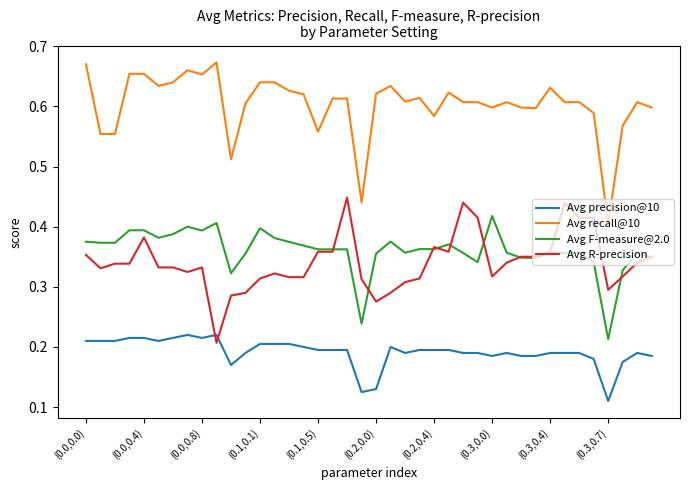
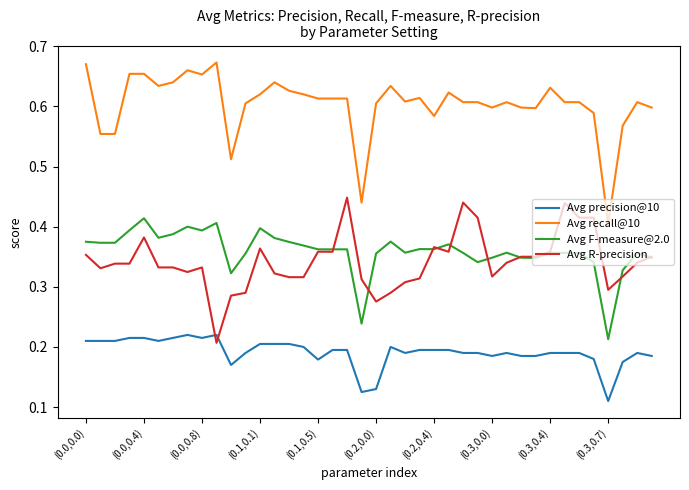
Avg F-measure@2.0, (0.0,0.4): 0.39 -> 0.41
Avg recall@10, (0.1,0.1): 0.64 -> 0.62
Avg R-precision, (0.1,0.1): 0.31 -> 0.36
Avg precision@10, (0.1,0.5): 0.20 -> 0.18
Avg recall@10, (0.1,0.5): 0.56 -> 0.61
Avg recall@10, (0.2,0.0): 0.62 -> 0.61
Avg F-measure@2.0, (0.3,0.0): 0.42 -> 0.35
